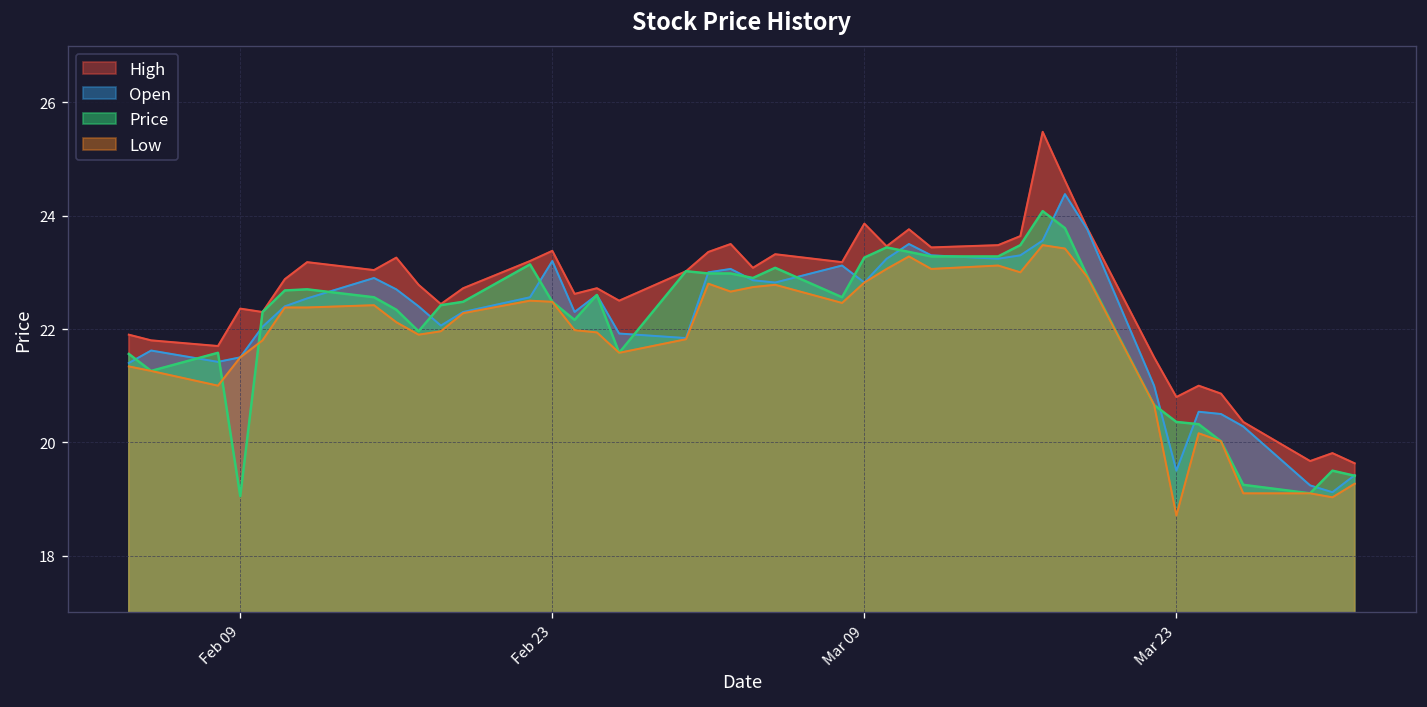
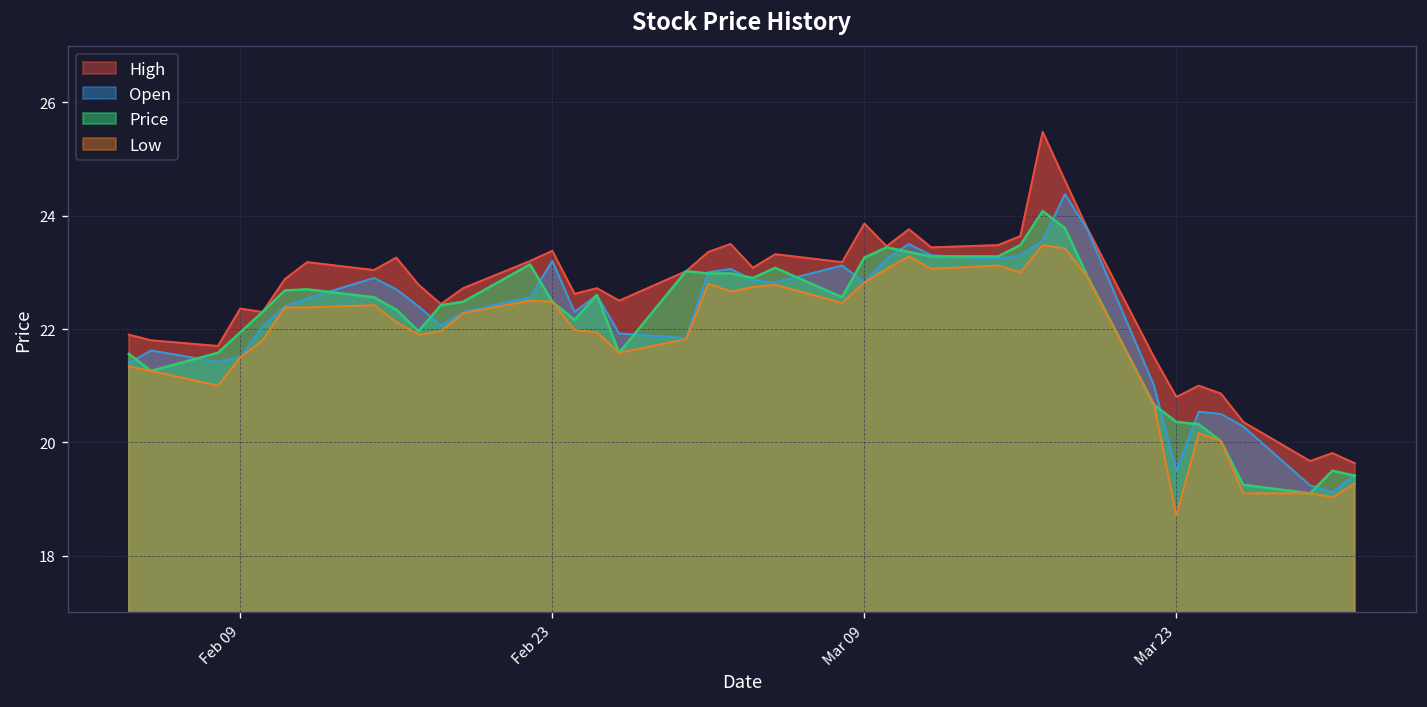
Price, Feb 09: 19.1 -> 21.9
